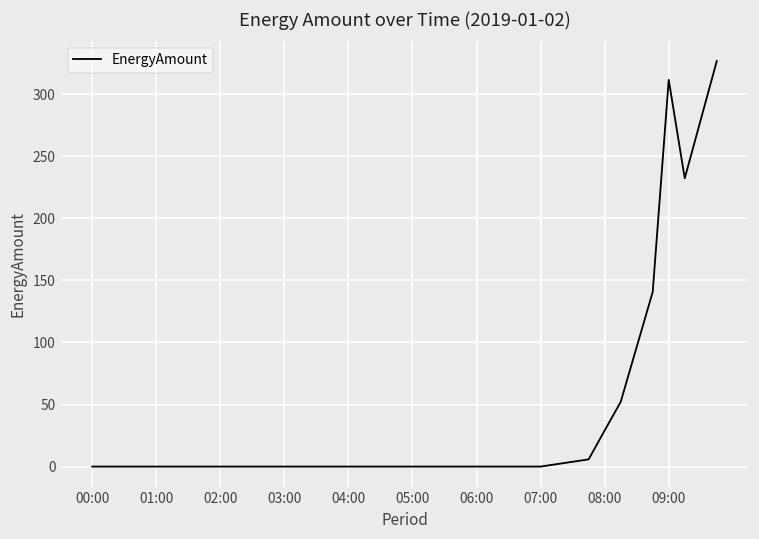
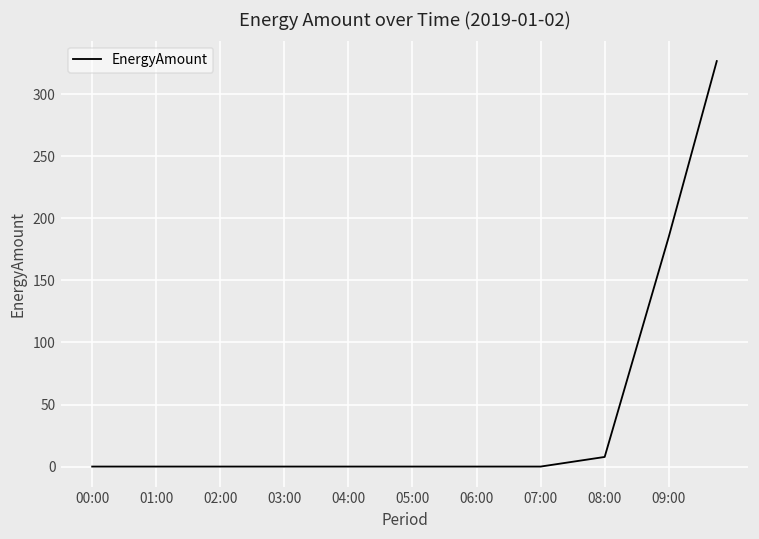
08:00: 29 -> 8
09:00: 312 -> 185
